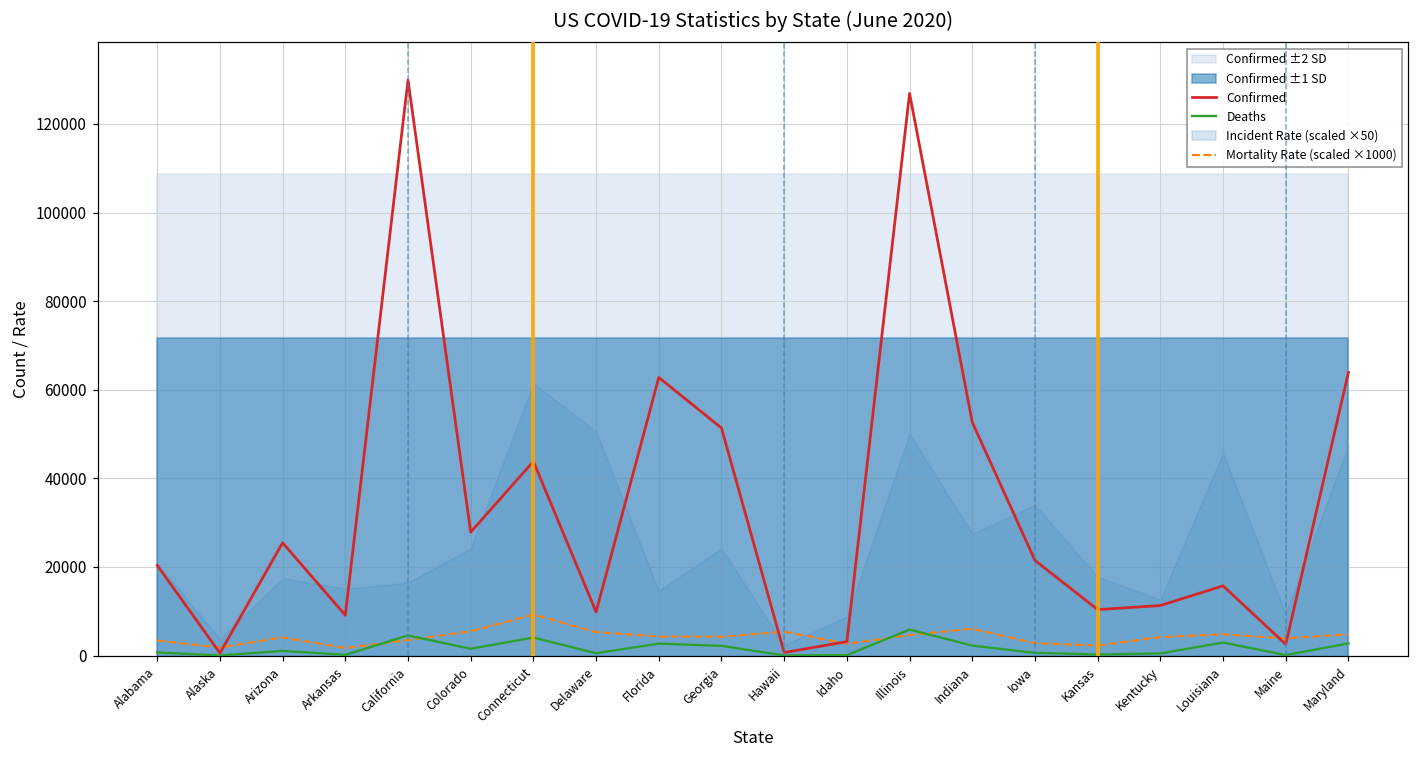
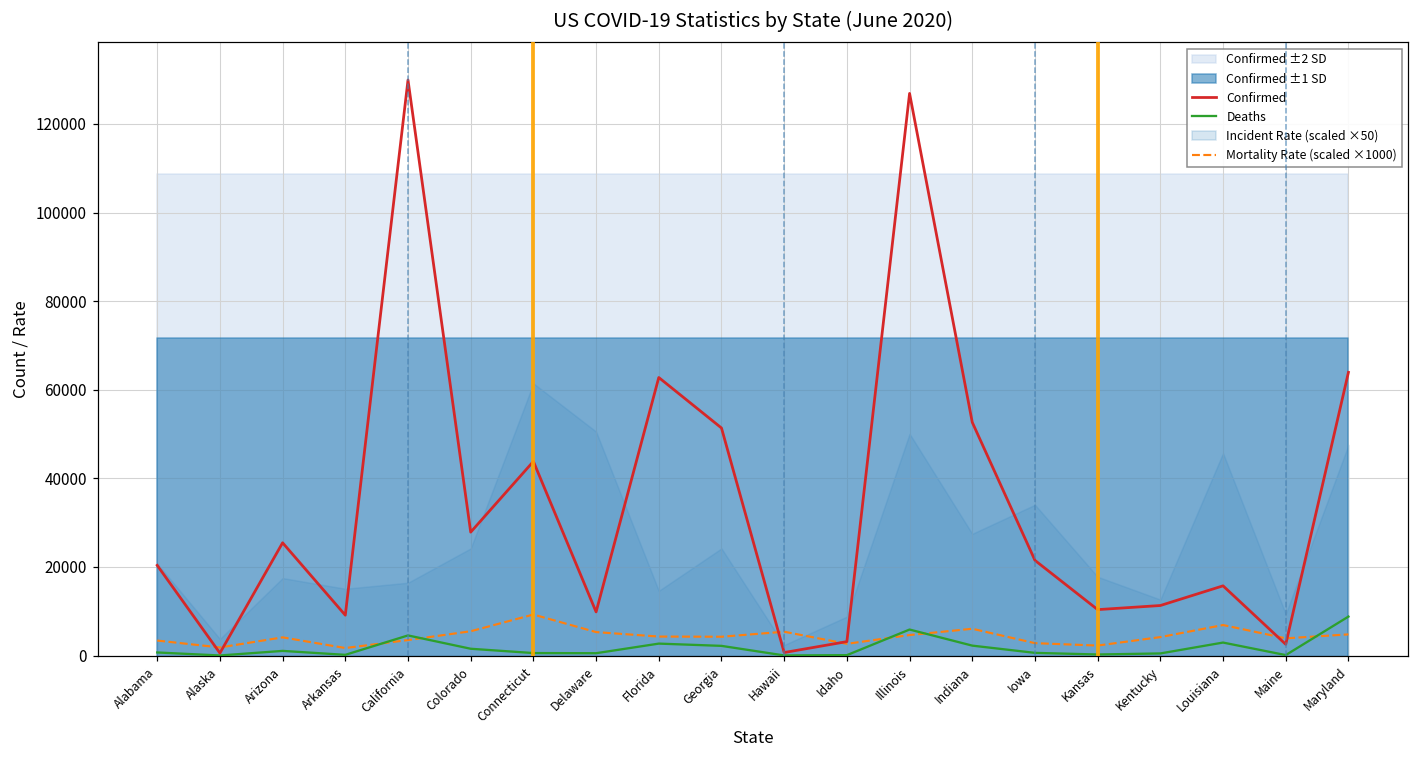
Deaths, Connecticut: 4000 -> 1000
Mortality Rate (scaled ×1000), Louisiana: 5000 -> 7000
Deaths, Maryland: 3000 -> 9000
